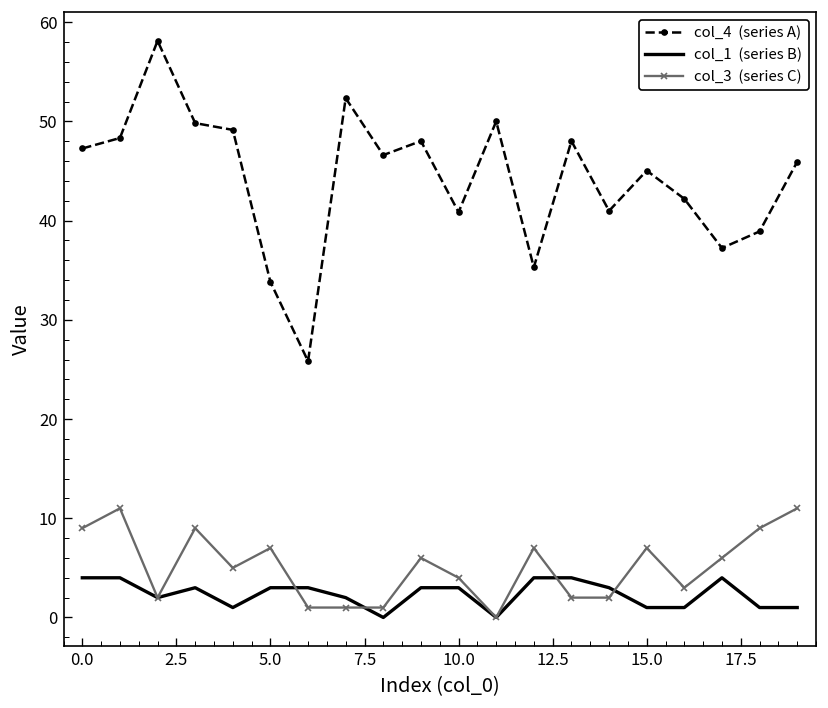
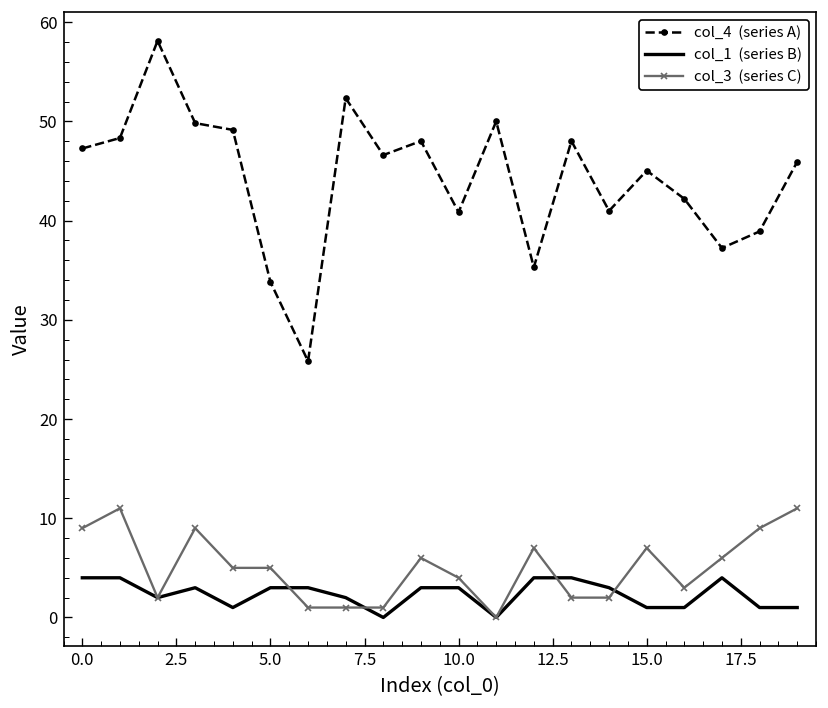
col_3 (series C), 5.0: 7 -> 5
